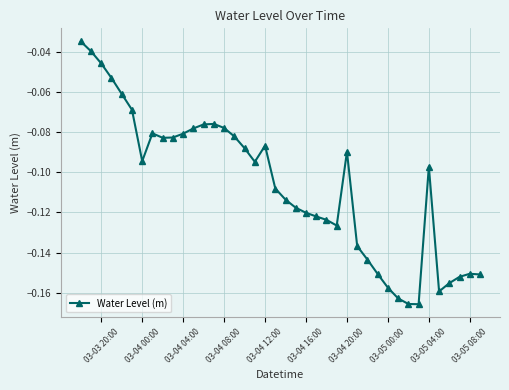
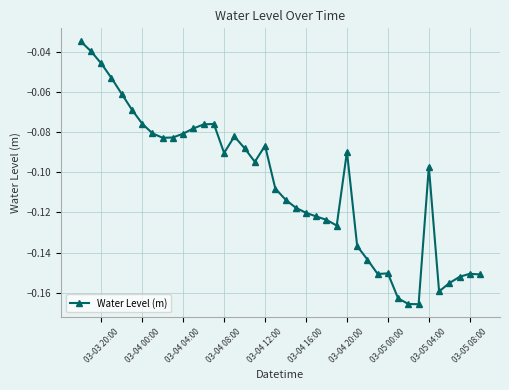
03-04 00:00: -0.094 -> -0.076
03-04 08:00: -0.078 -> -0.090
03-05 00:00: -0.157 -> -0.150
